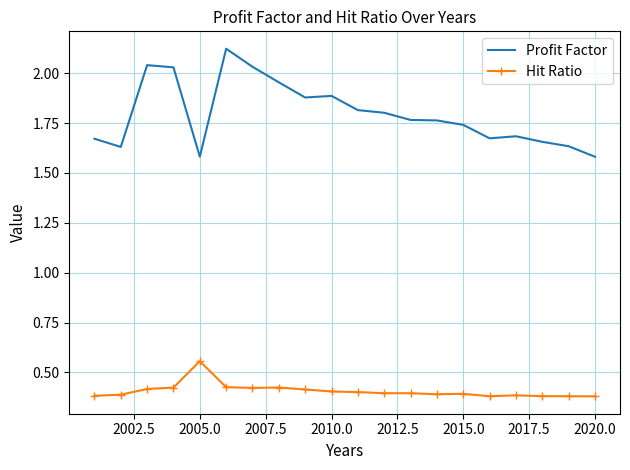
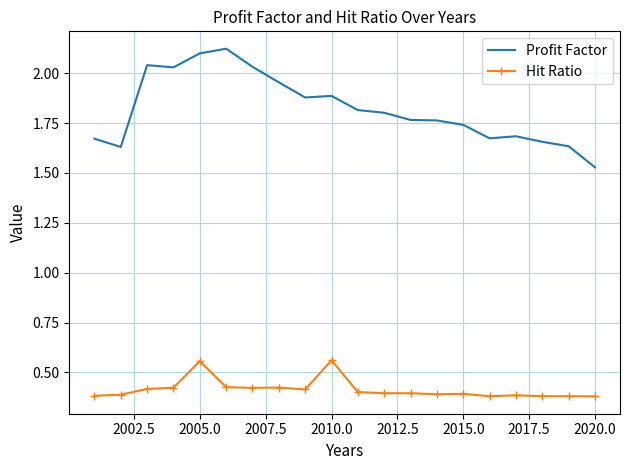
Profit Factor, 2005.0: 1.58 -> 2.10
Hit Ratio, 2010.0: 0.40 -> 0.56
Profit Factor, 2020.0: 1.58 -> 1.53
